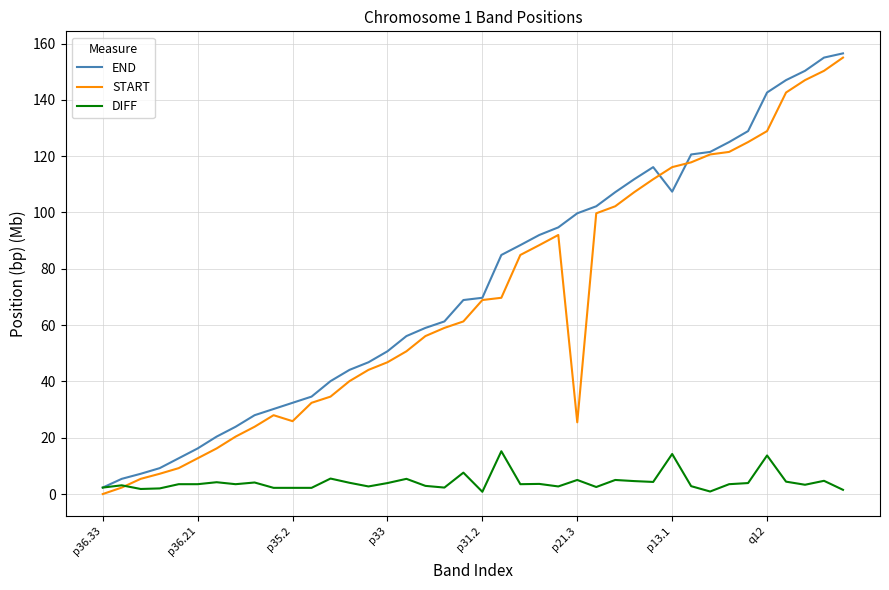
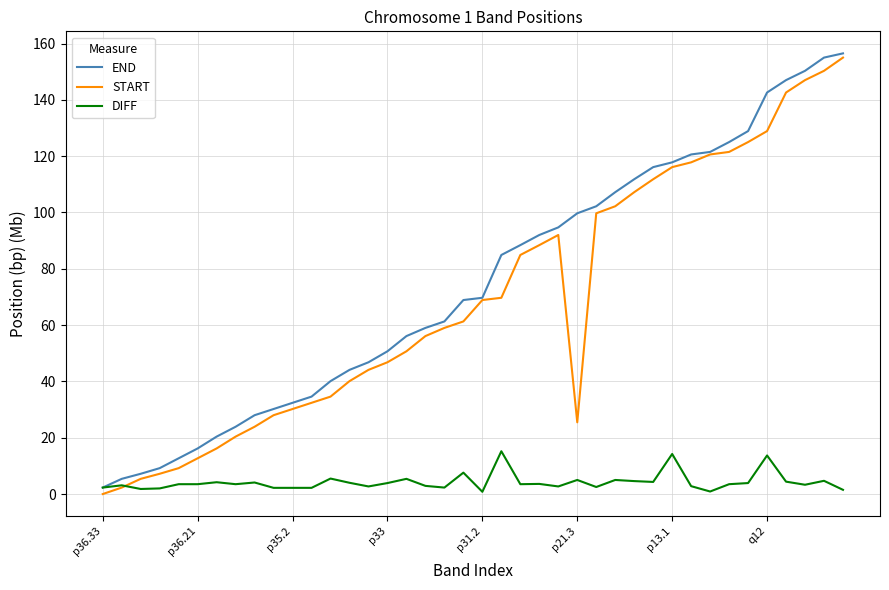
START, p35.2: 26 -> 30
END, p13.1: 107 -> 118
